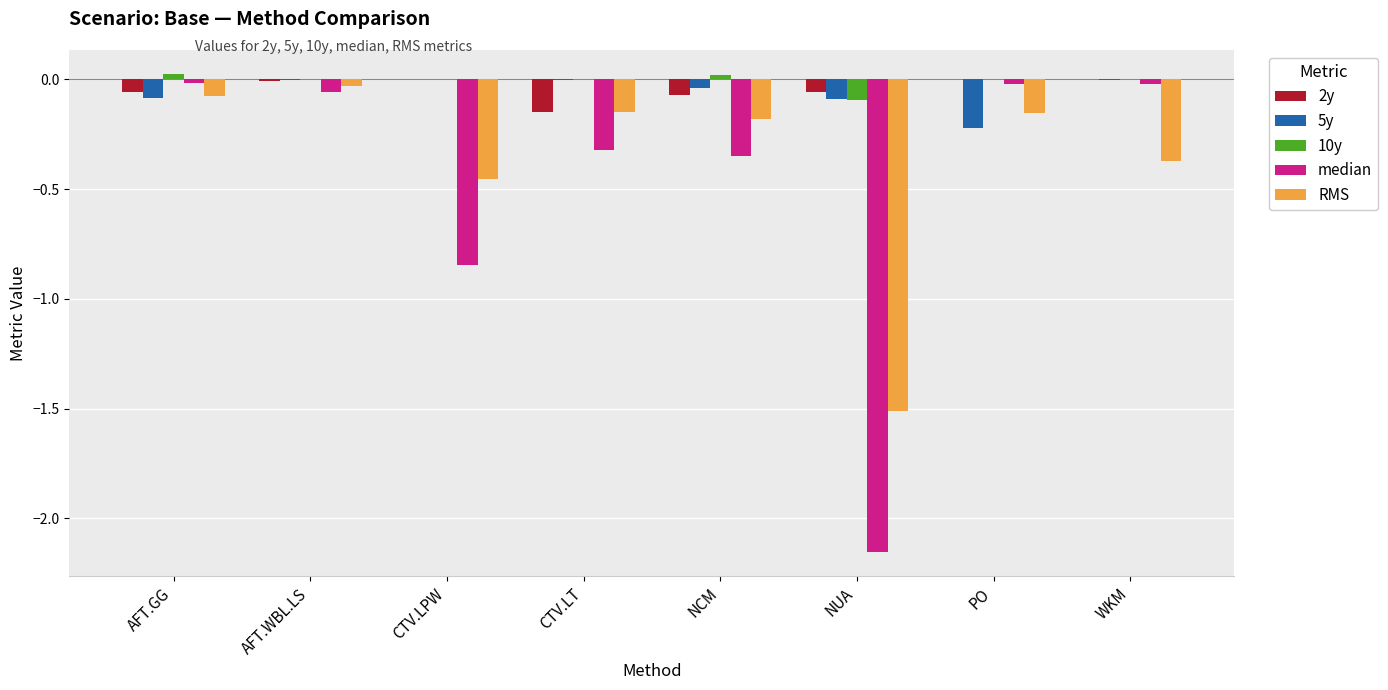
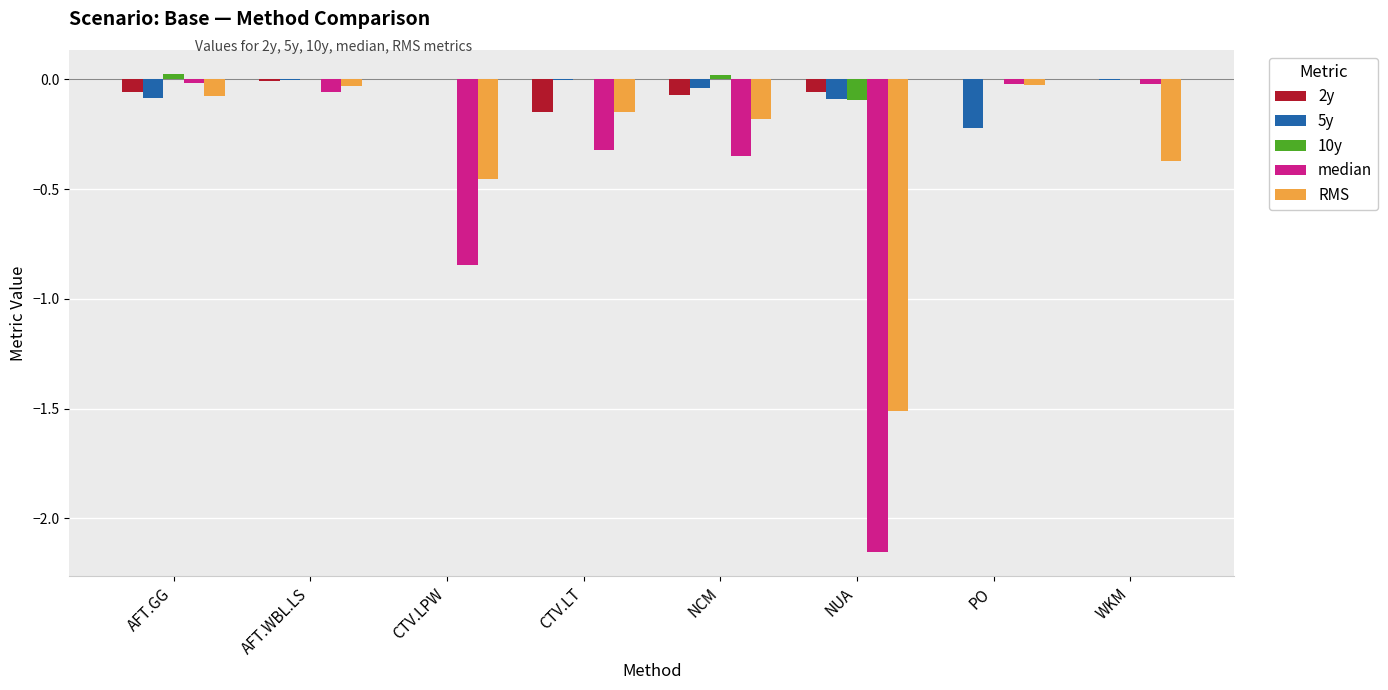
RMS, PO: -0.15 -> -0.02
